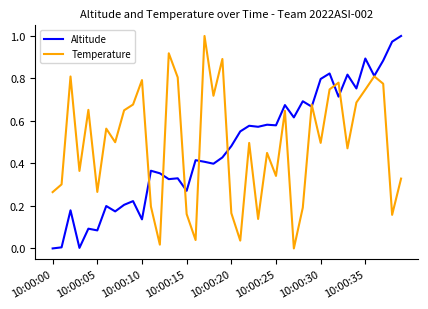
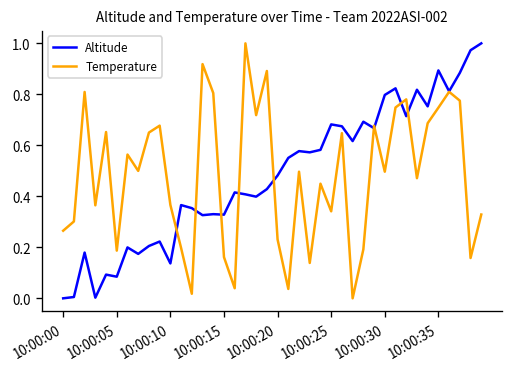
Temperature, 10:00:05: 0.27 -> 0.19
Temperature, 10:00:10: 0.79 -> 0.37
Altitude, 10:00:15: 0.27 -> 0.33
Temperature, 10:00:20: 0.17 -> 0.23
Altitude, 10:00:25: 0.58 -> 0.68
